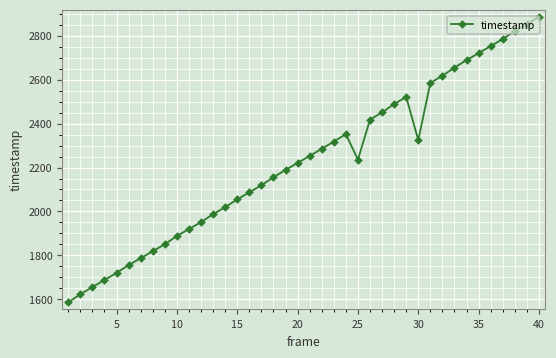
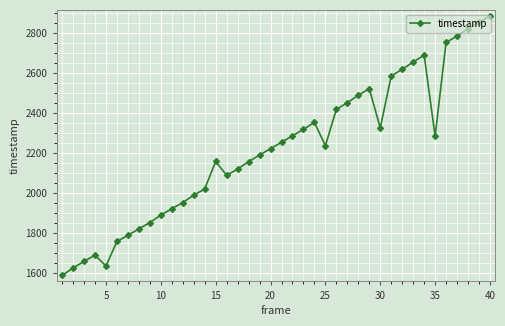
5: 1720 -> 1630
15: 2060 -> 2160
35: 2720 -> 2280
